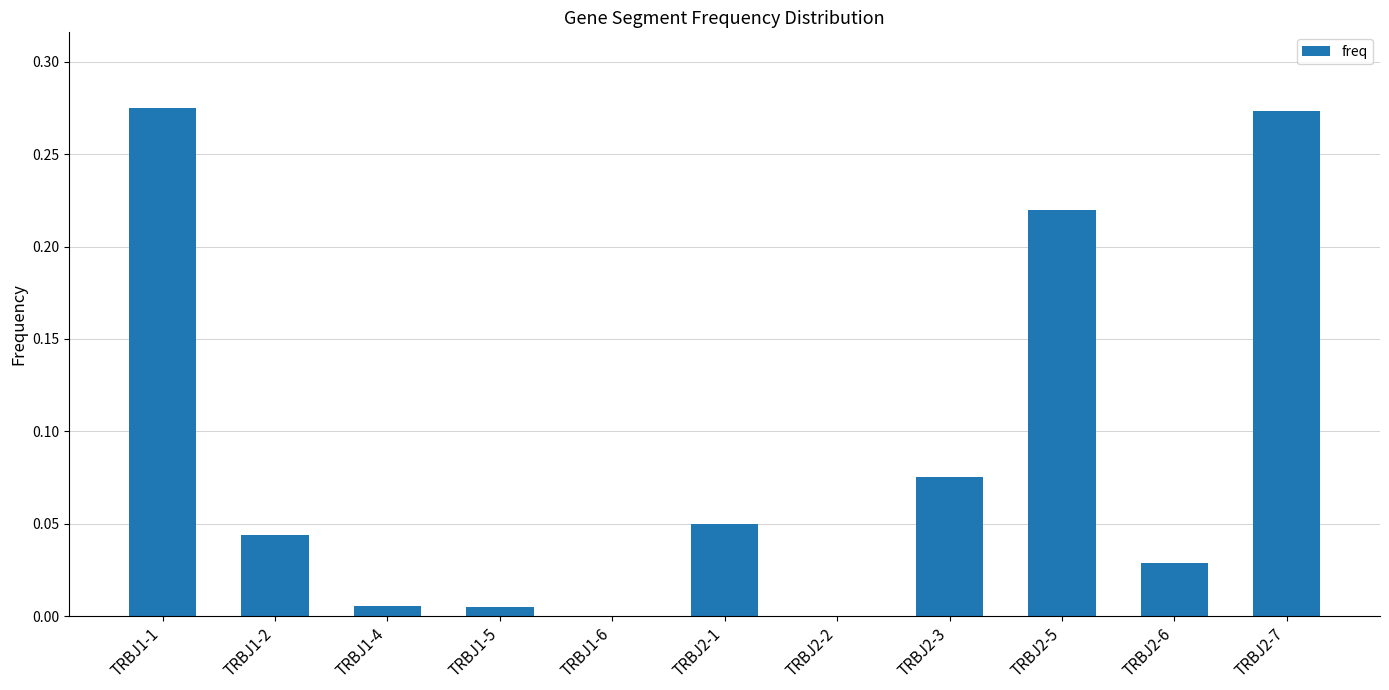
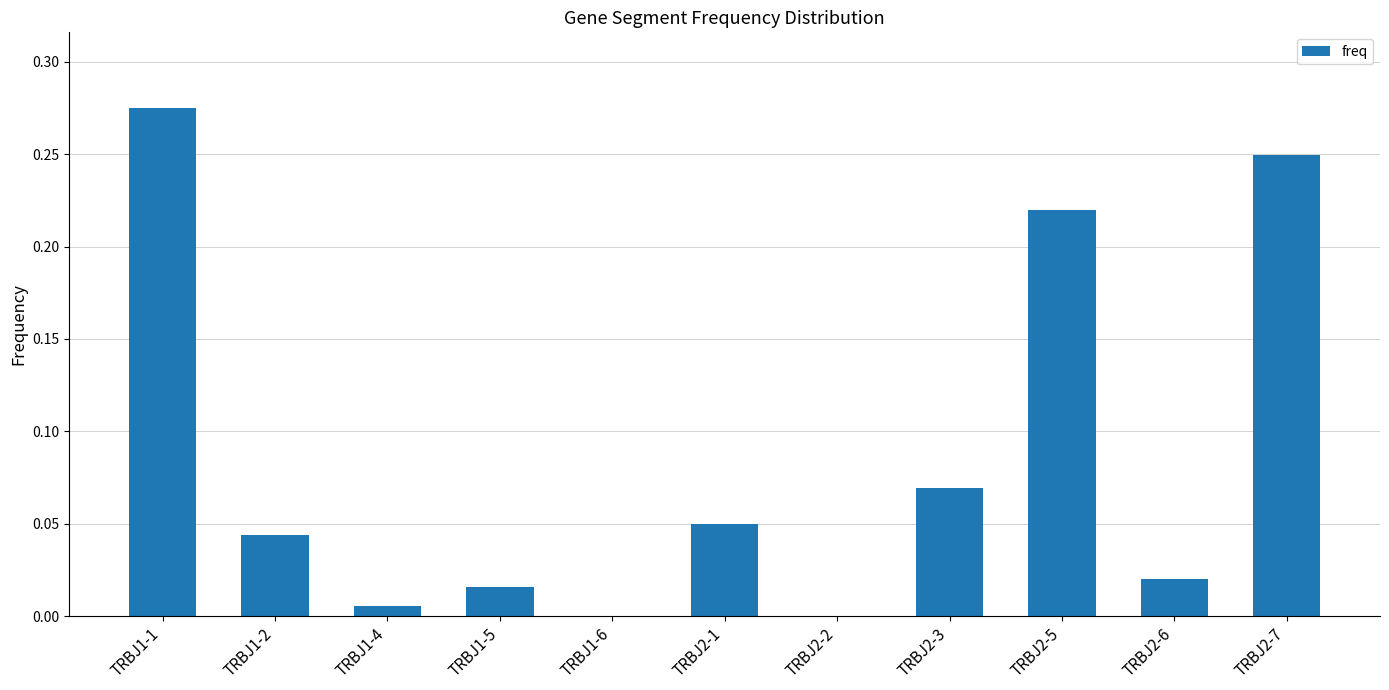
TRBJ1-5: 0.005 -> 0.016
TRBJ2-3: 0.075 -> 0.069
TRBJ2-6: 0.029 -> 0.020
TRBJ2-7: 0.273 -> 0.250
